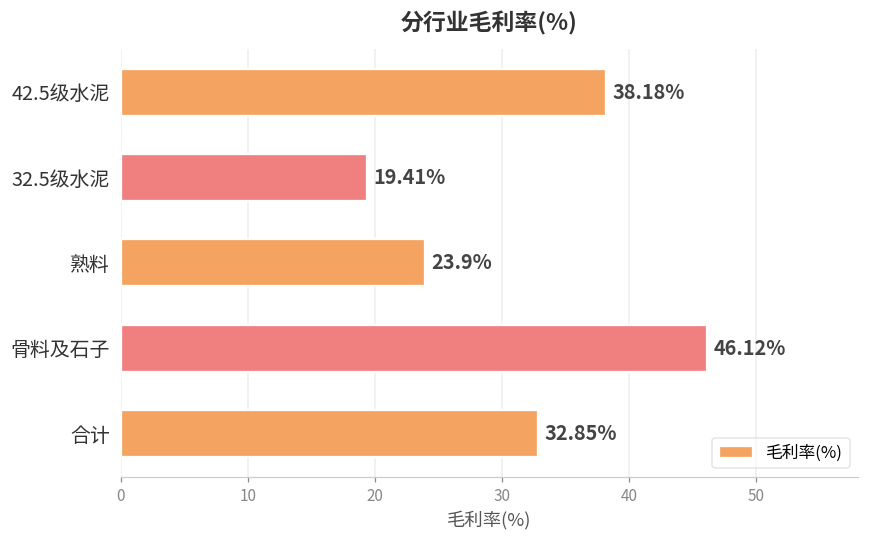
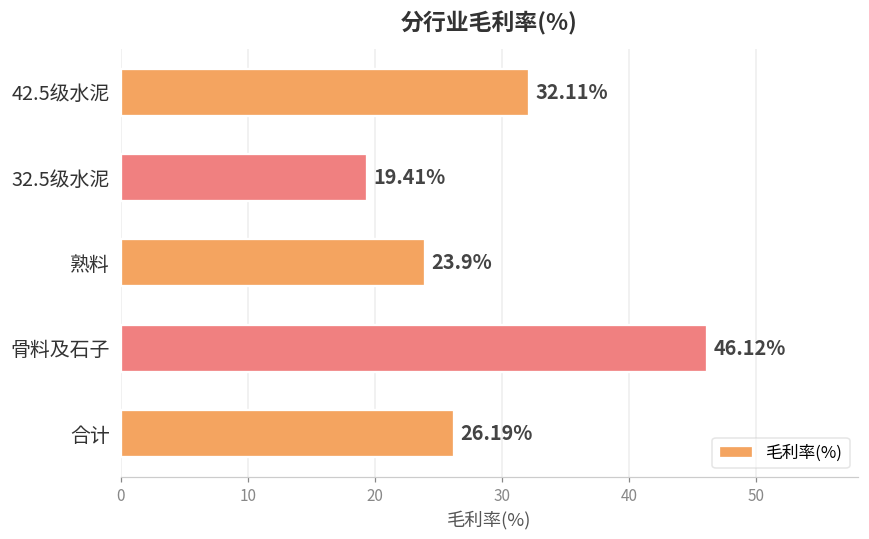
42.5级水泥: 38.18% -> 32.11%
合计: 32.85% -> 26.19%
